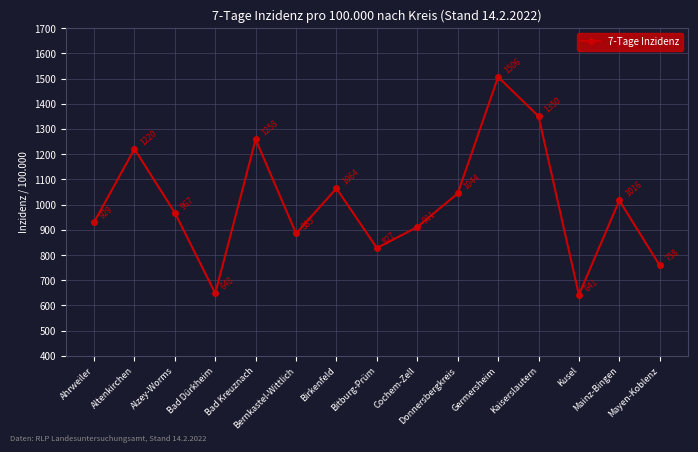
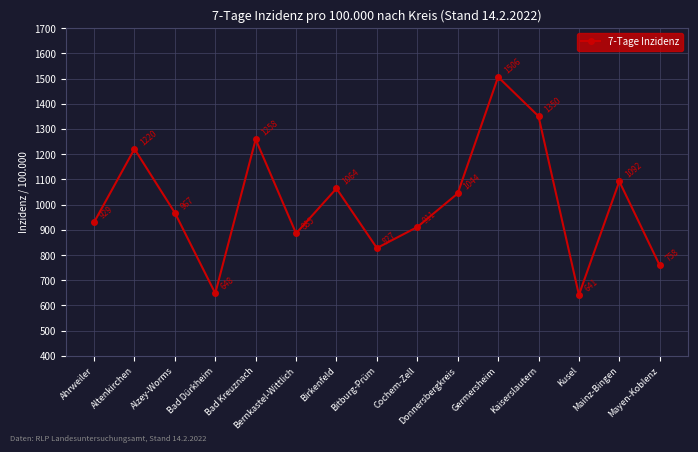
Mainz-Bingen: 1016 -> 1092
